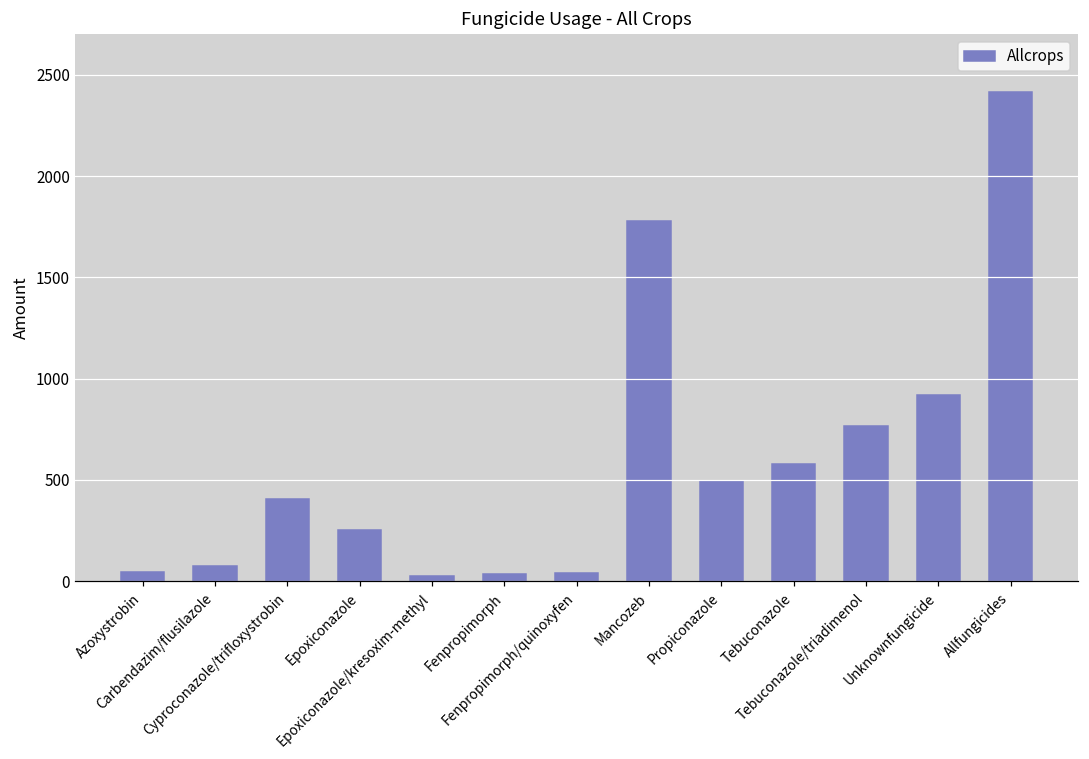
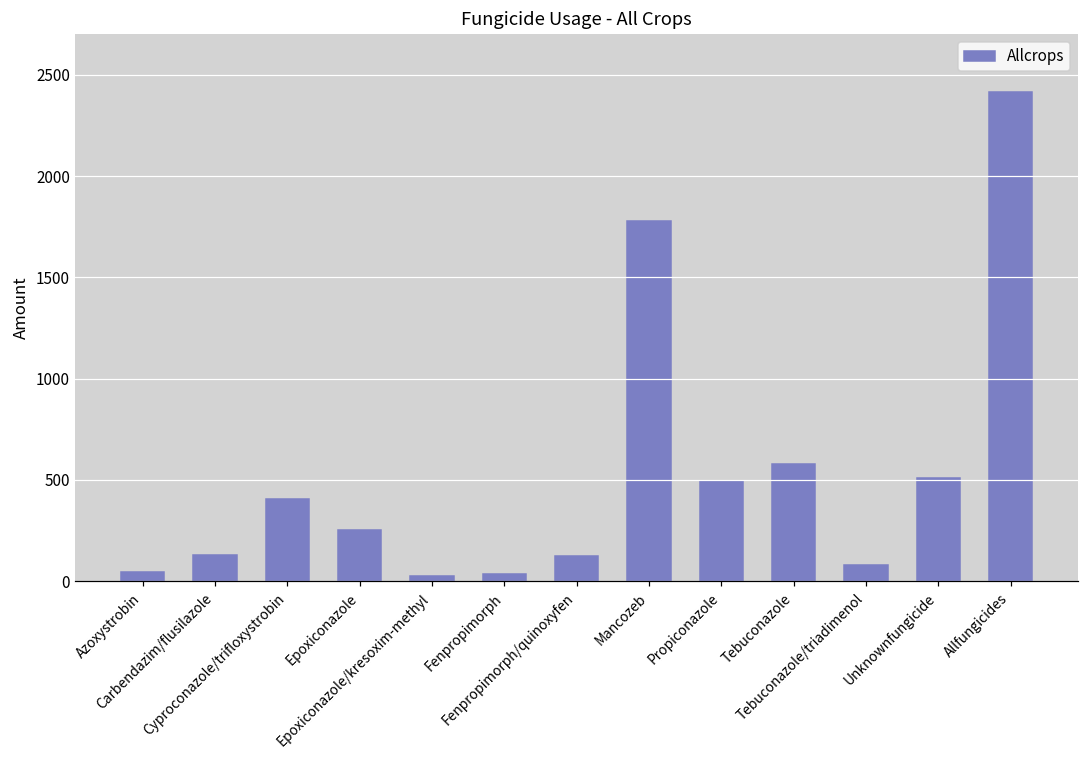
Carbendazim/flusilazole: 80 -> 130
Fenpropimorph/quinoxyfen: 40 -> 120
Tebuconazole/triadimenol: 770 -> 80
Unknownfungicide: 920 -> 510
